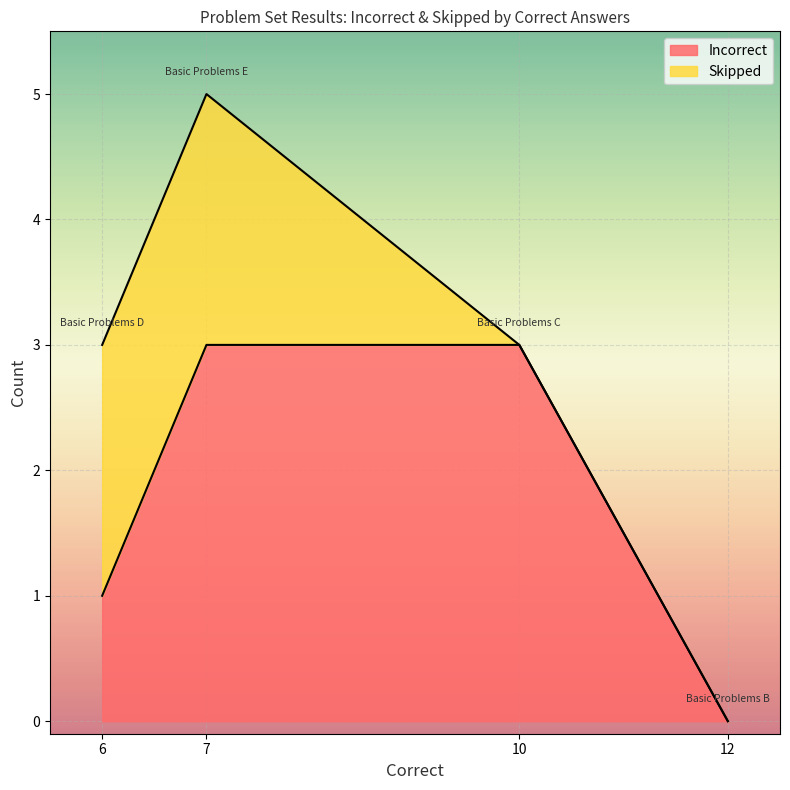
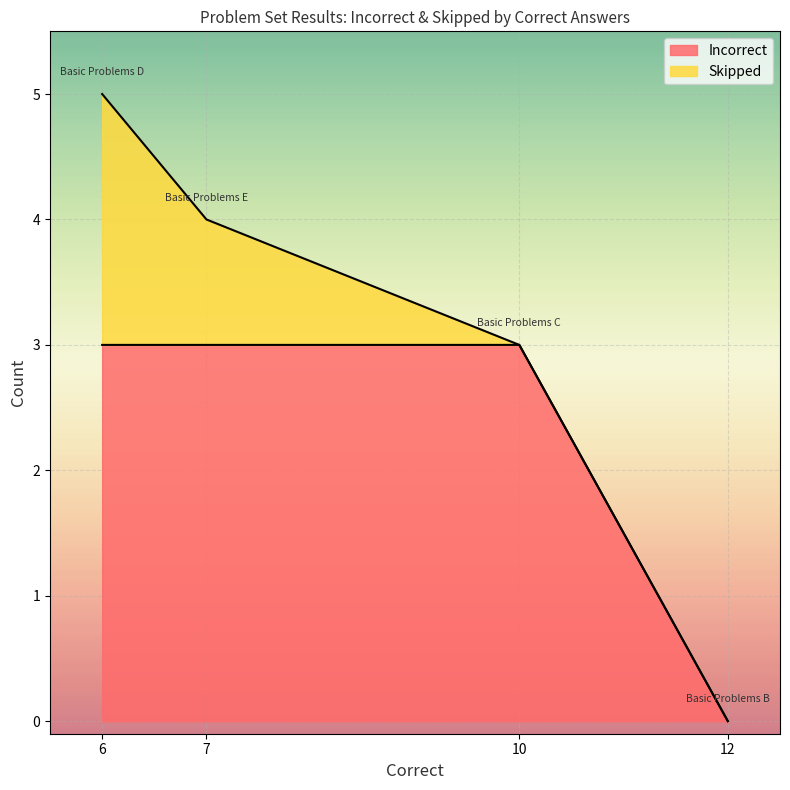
Incorrect, 6: 1 -> 3
Skipped, 7: 2 -> 1
